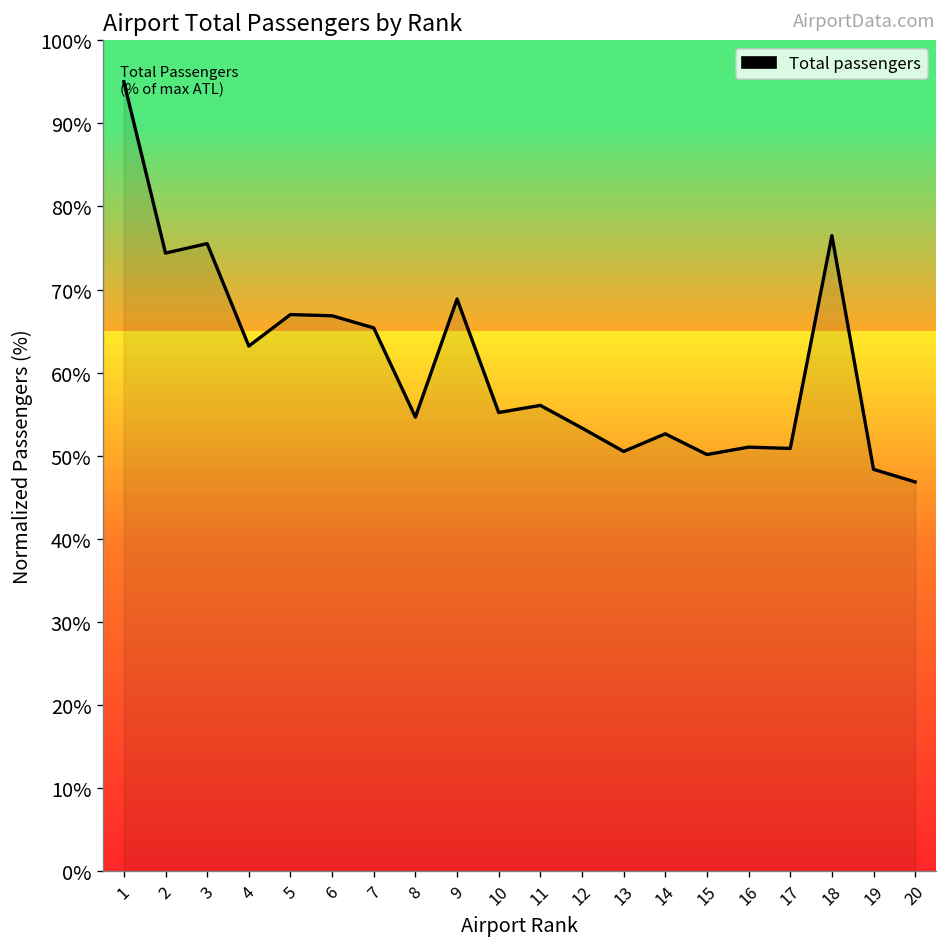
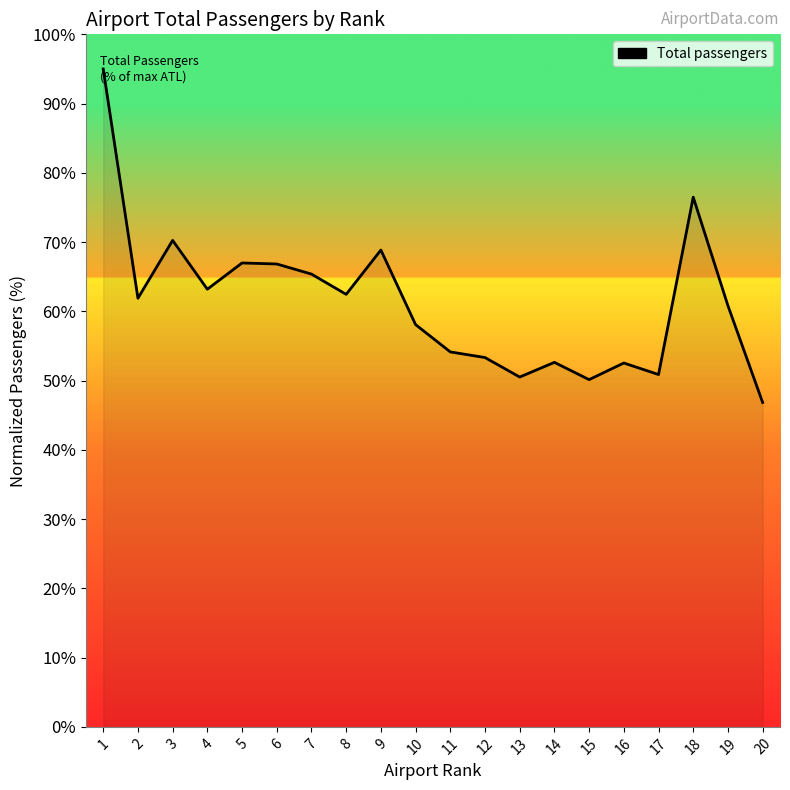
2: 74% -> 62%
3: 76% -> 70%
8: 55% -> 62%
10: 55% -> 58%
11: 56% -> 54%
16: 51% -> 53%
19: 48% -> 61%
